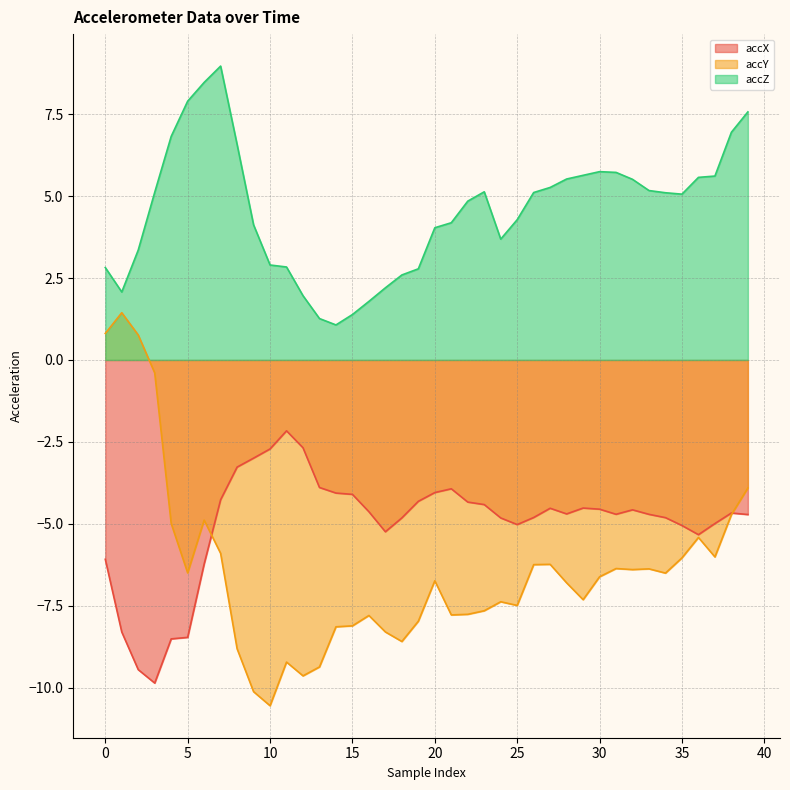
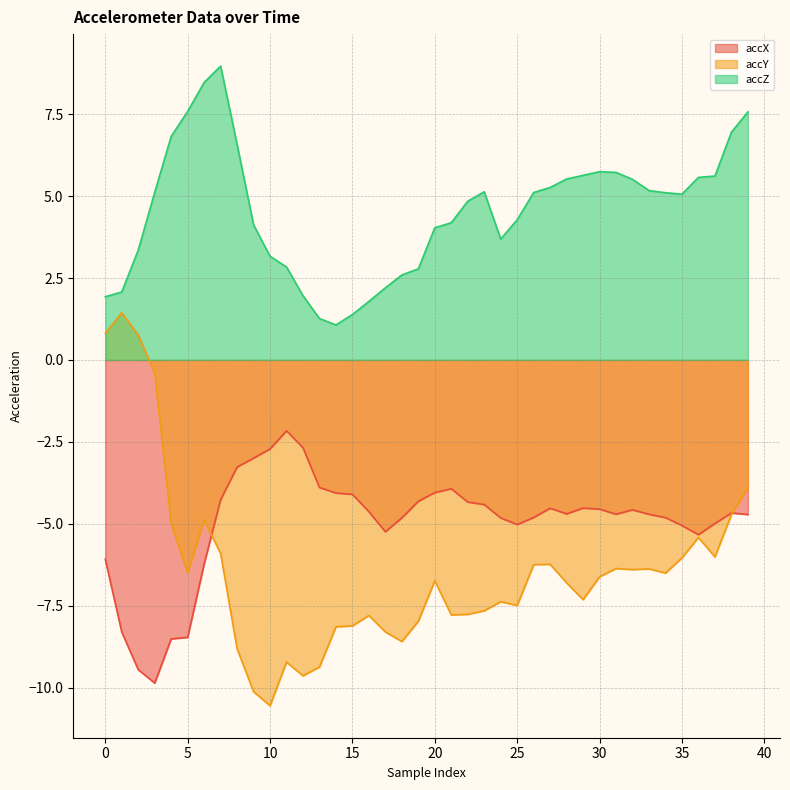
accZ, 0: 2.8 -> 1.9
accZ, 5: 7.9 -> 7.6
accZ, 10: 2.9 -> 3.2
